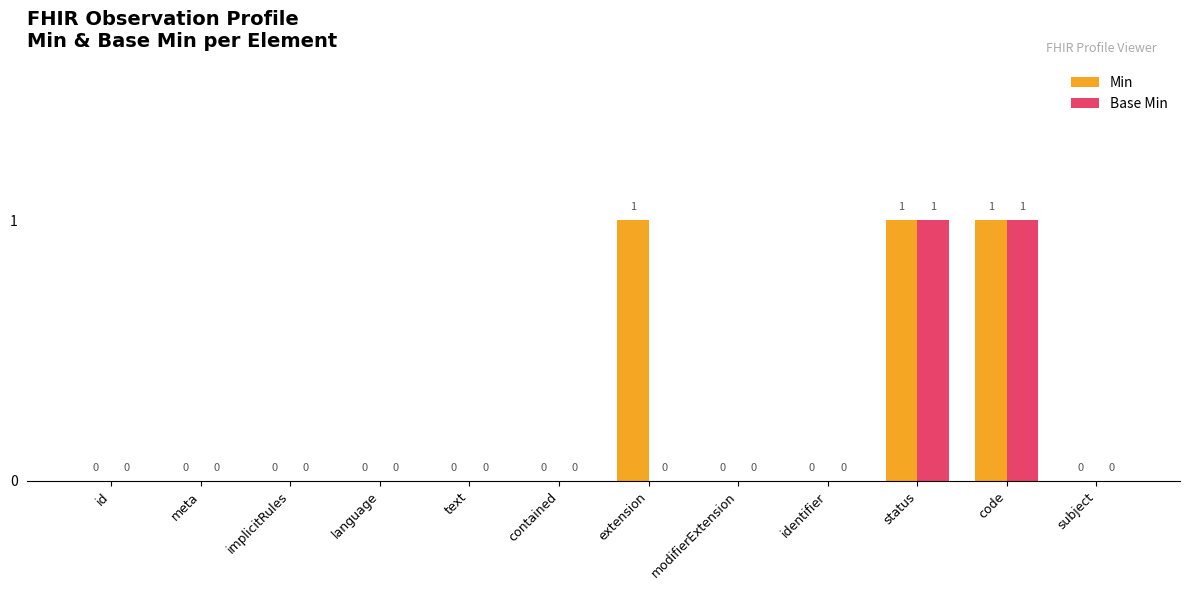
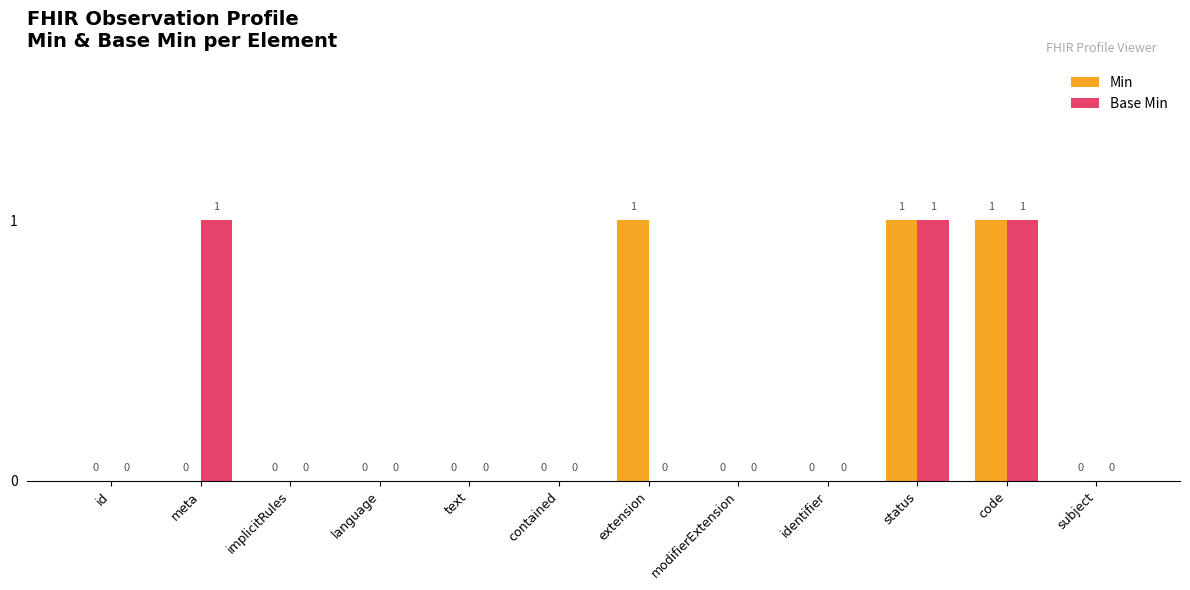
Base Min, meta: 0 -> 1
